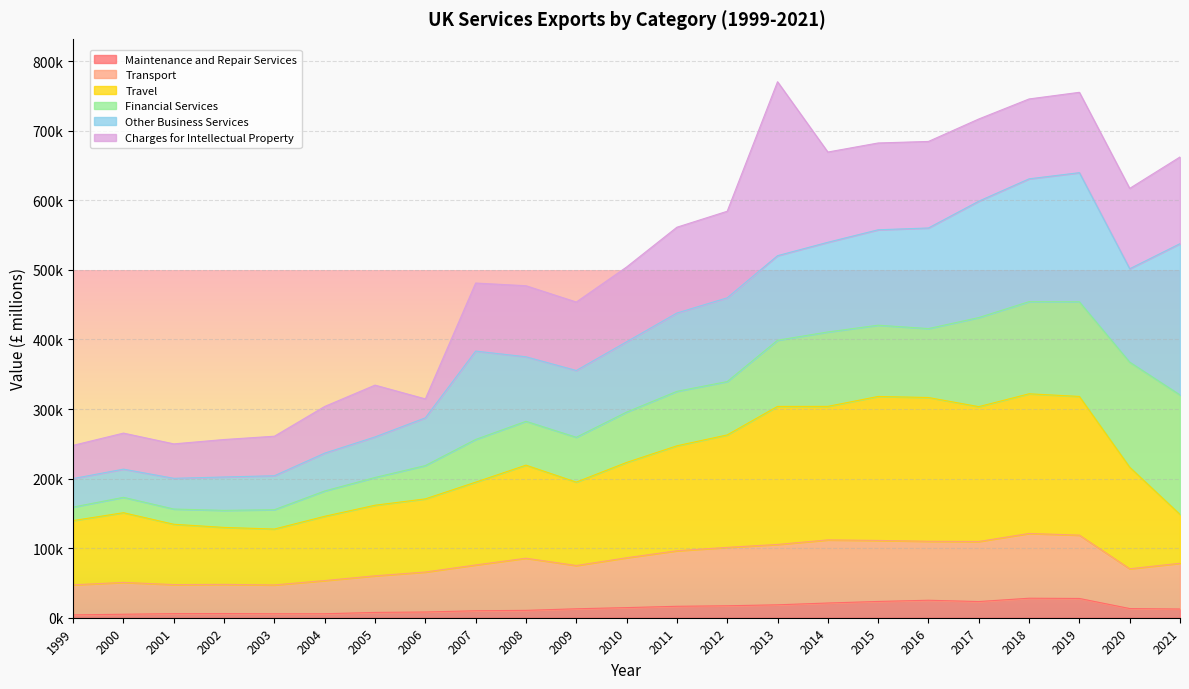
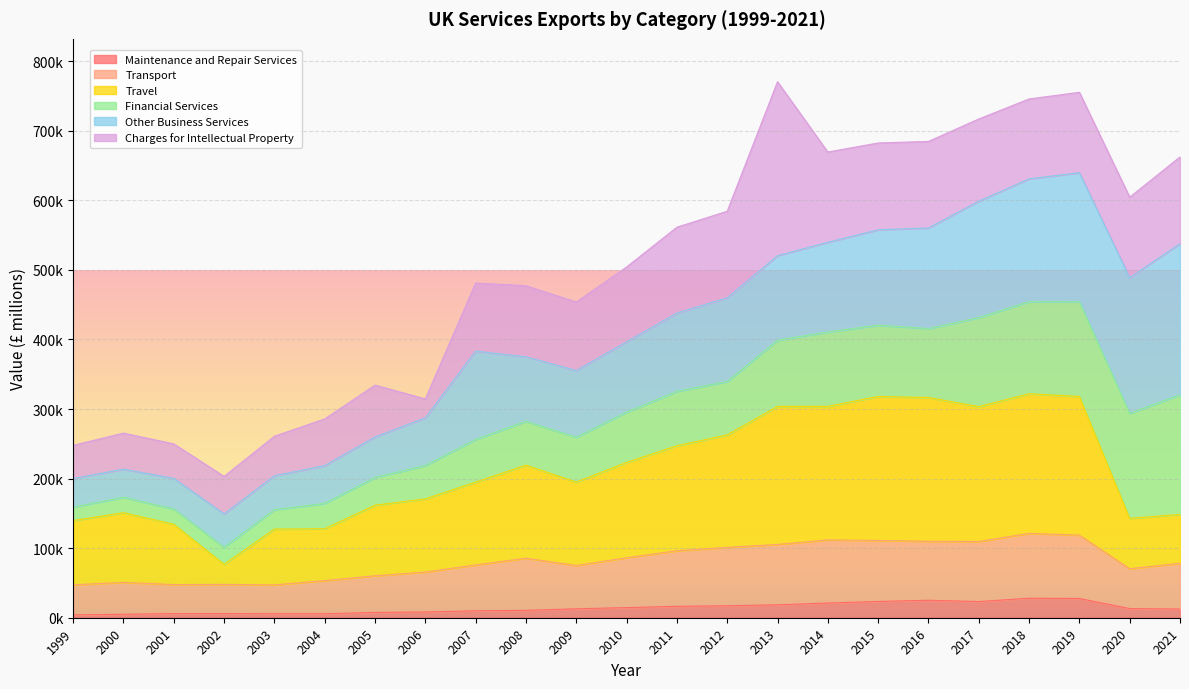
Travel, 2002: 80000 -> 30000
Travel, 2004: 90000 -> 70000
Travel, 2020: 150000 -> 70000
Other Business Services, 2020: 130000 -> 200000
